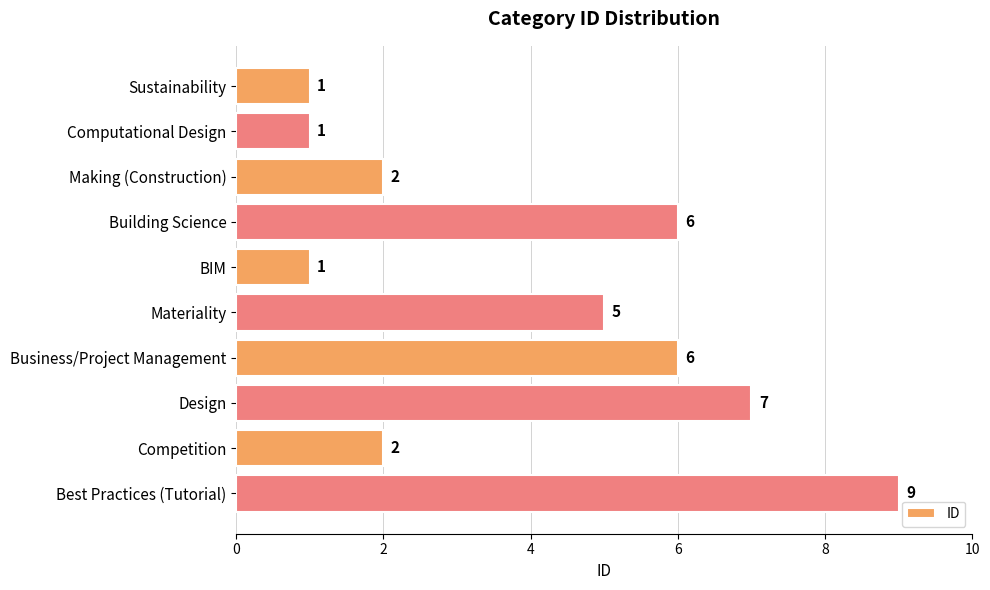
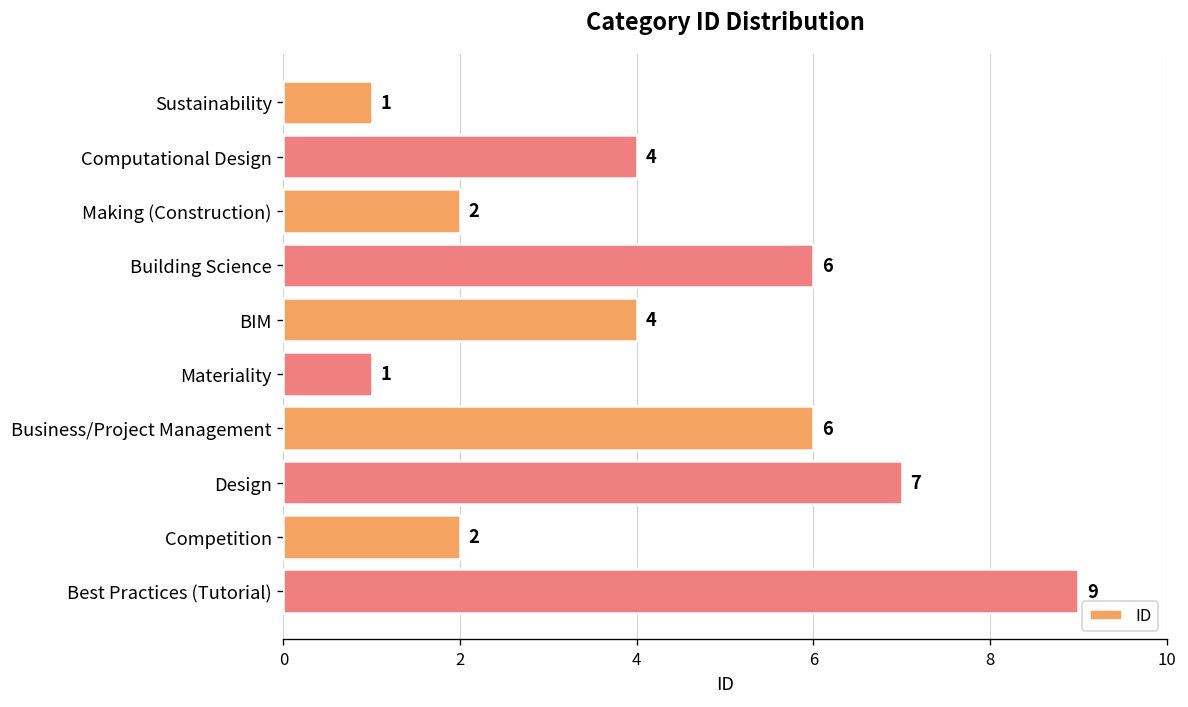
Computational Design: 1 -> 4
BIM: 1 -> 4
Materiality: 5 -> 1
